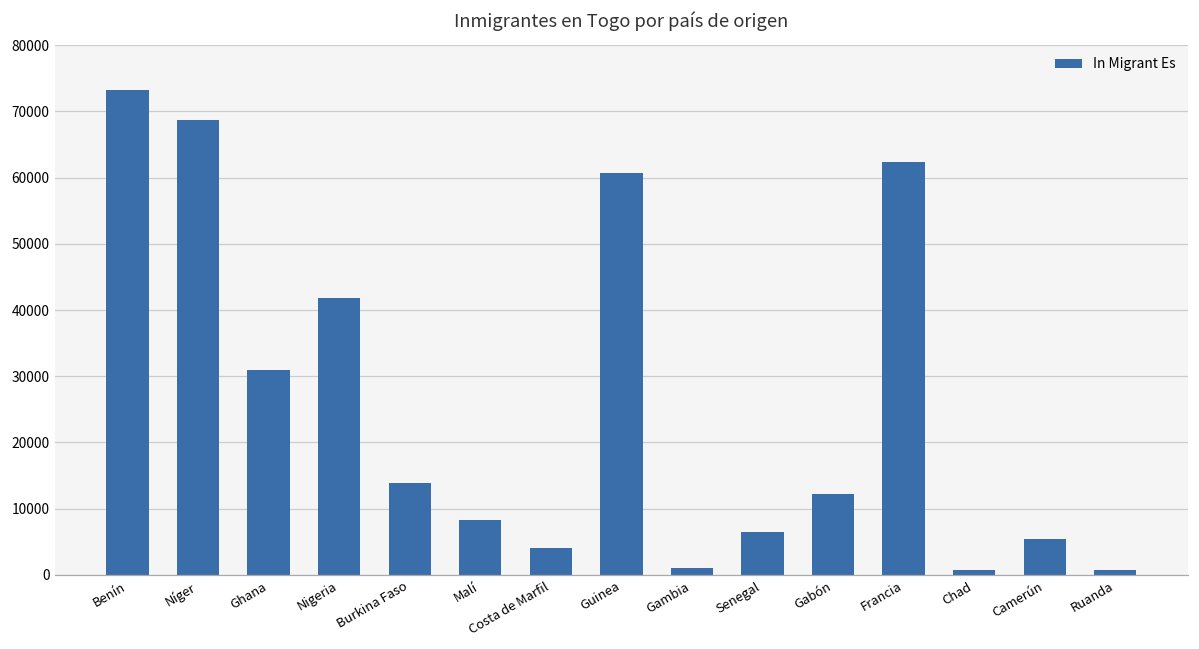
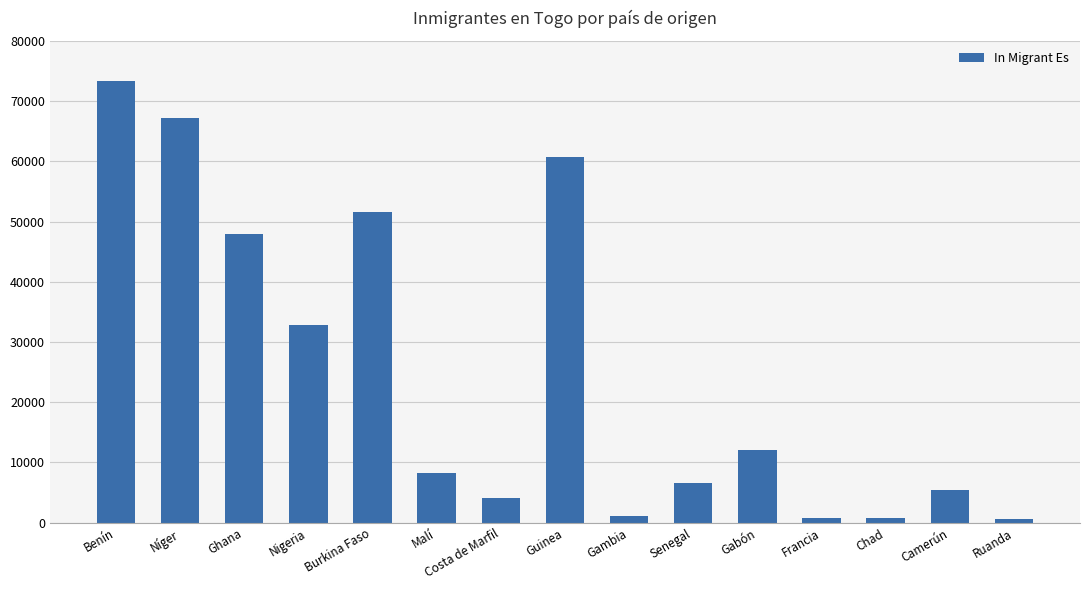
Níger: 69000 -> 67000
Ghana: 31000 -> 48000
Nigeria: 42000 -> 33000
Burkina Faso: 14000 -> 52000
Francia: 62000 -> 1000
